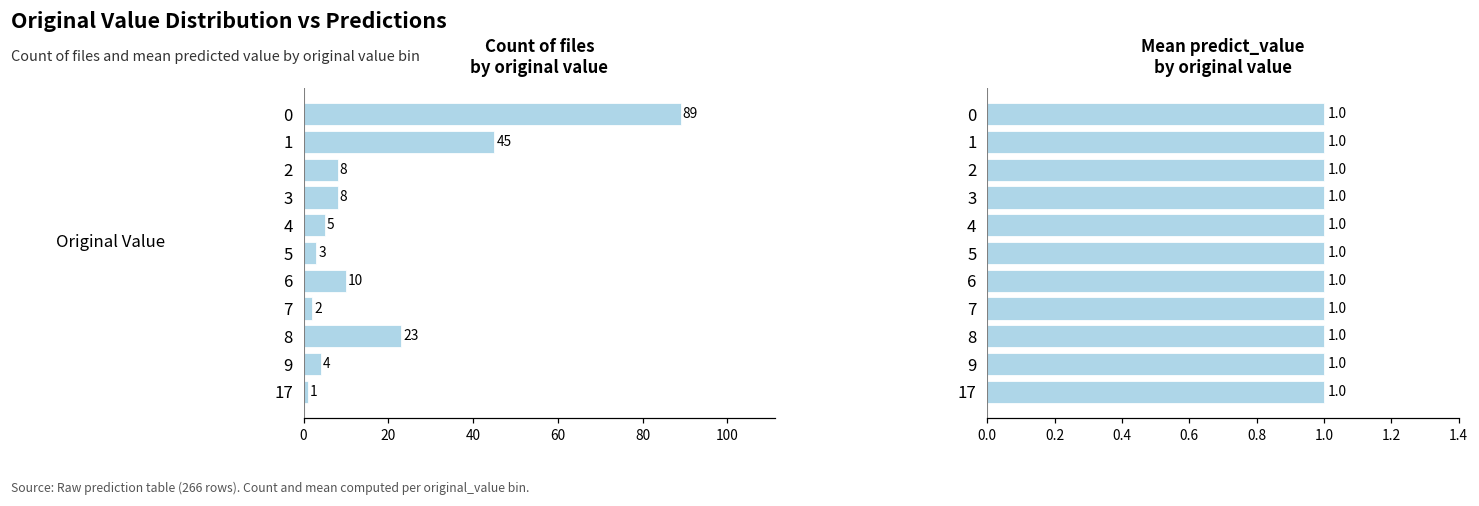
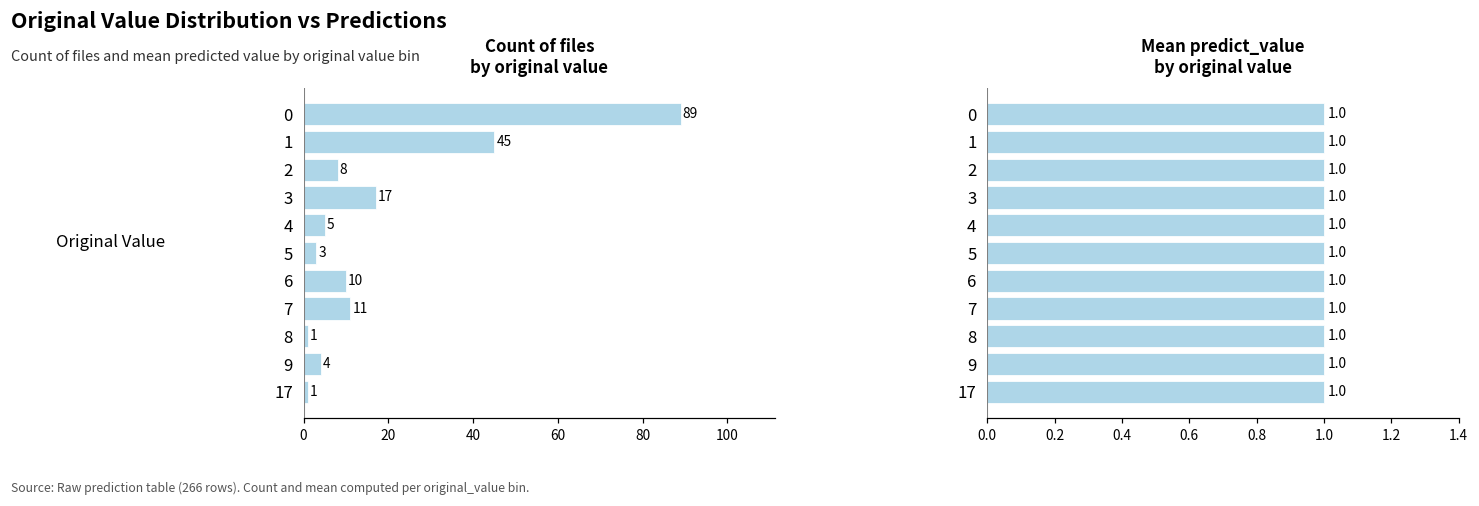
Count of files by original value, 3: 8 -> 17
Count of files by original value, 7: 2 -> 11
Count of files by original value, 8: 23 -> 1
